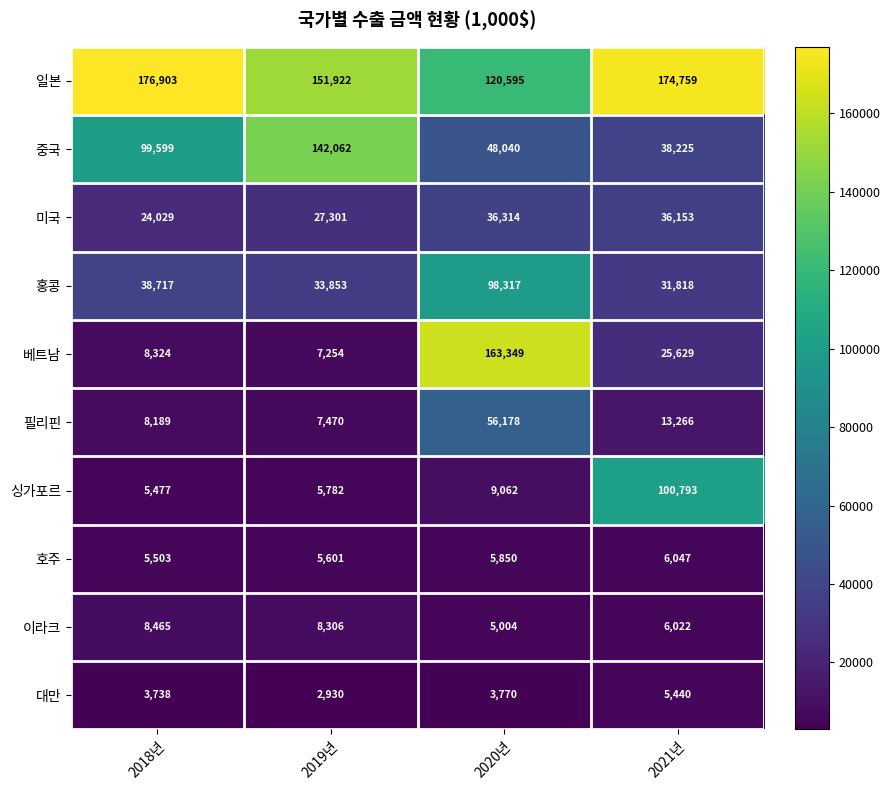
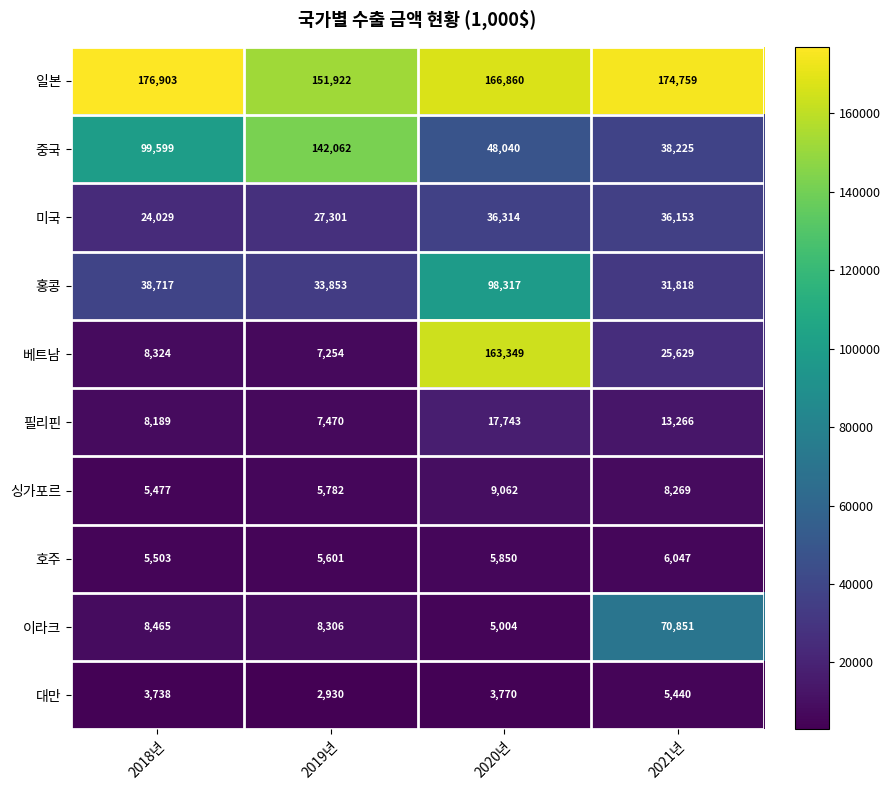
일본, 2020년: 120,595 -> 166,860
필리핀, 2020년: 56,178 -> 17,743
싱가포르, 2021년: 100,793 -> 8,269
이라크, 2021년: 6,022 -> 70,851
